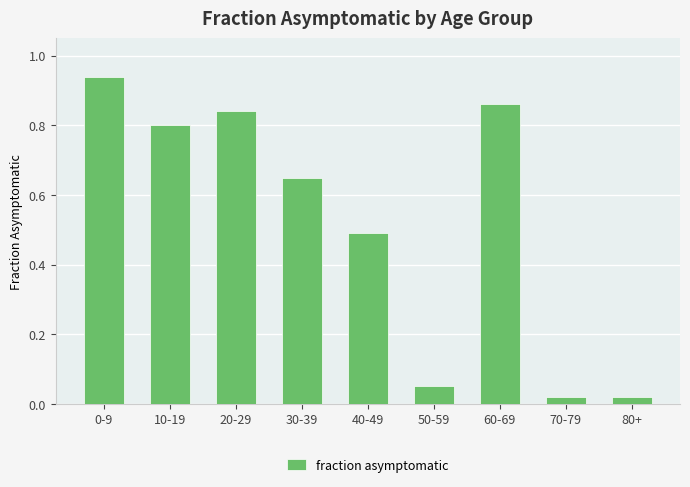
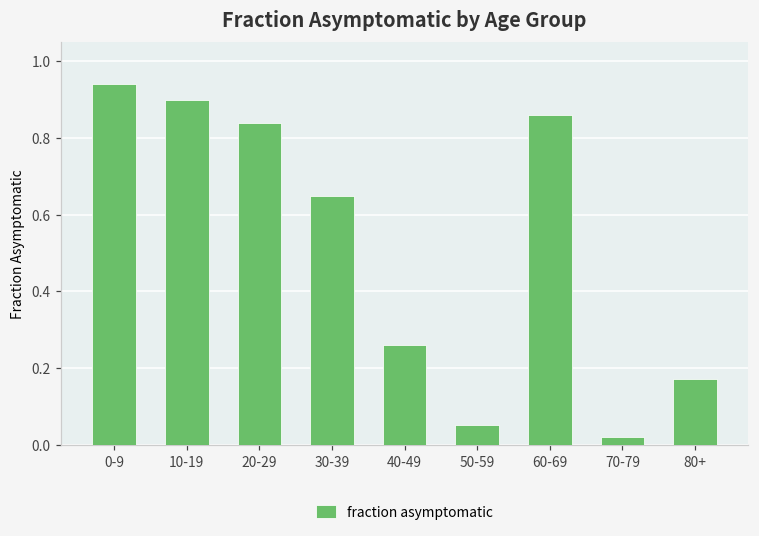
10-19: 0.8 -> 0.9
40-49: 0.49 -> 0.26
80+: 0.02 -> 0.17
